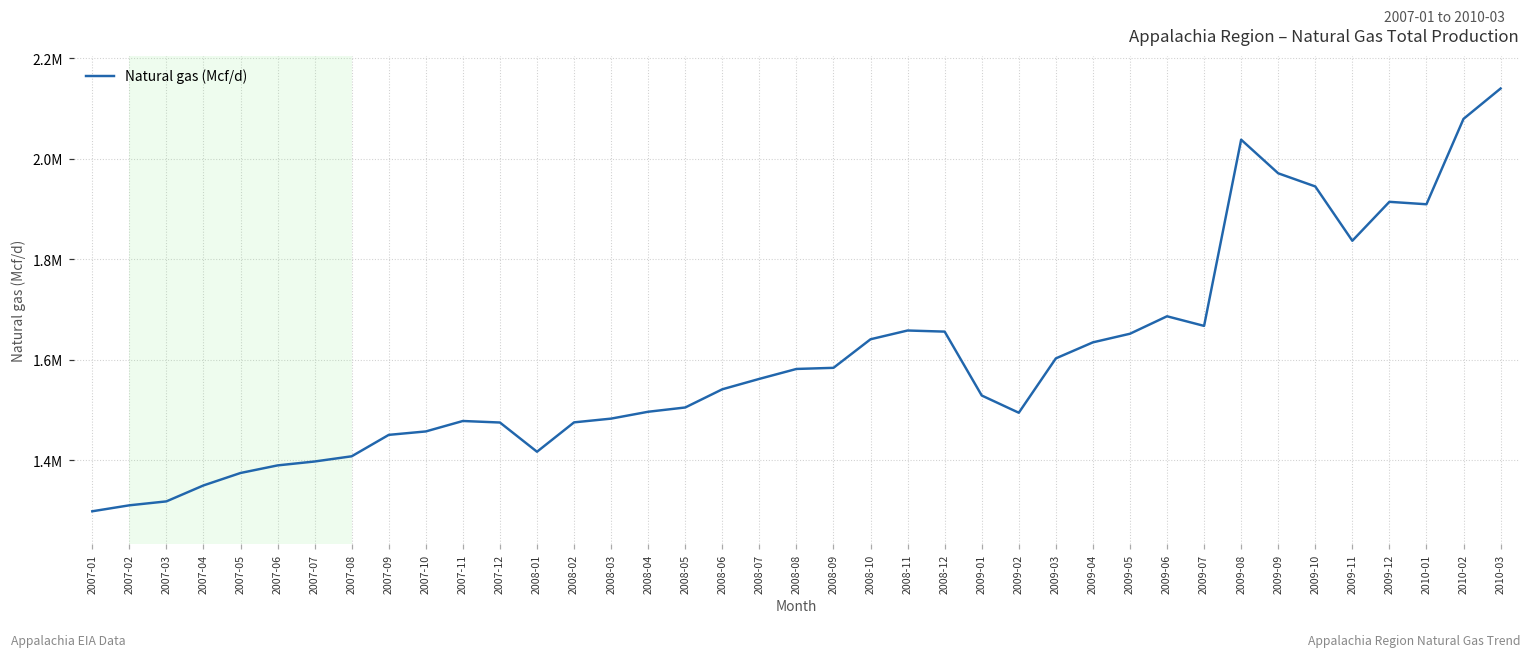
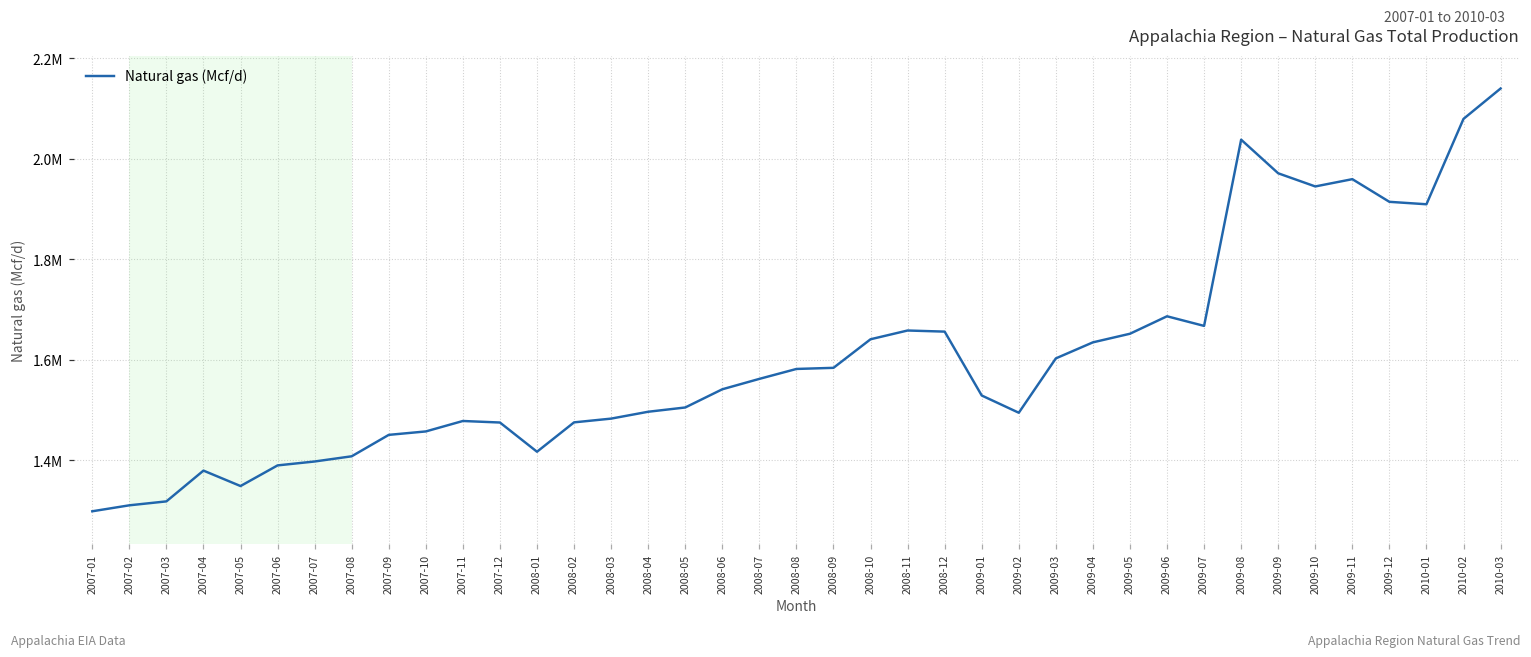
2007-04: 1350000 -> 1380000
2007-05: 1370000 -> 1350000
2009-11: 1840000 -> 1960000
